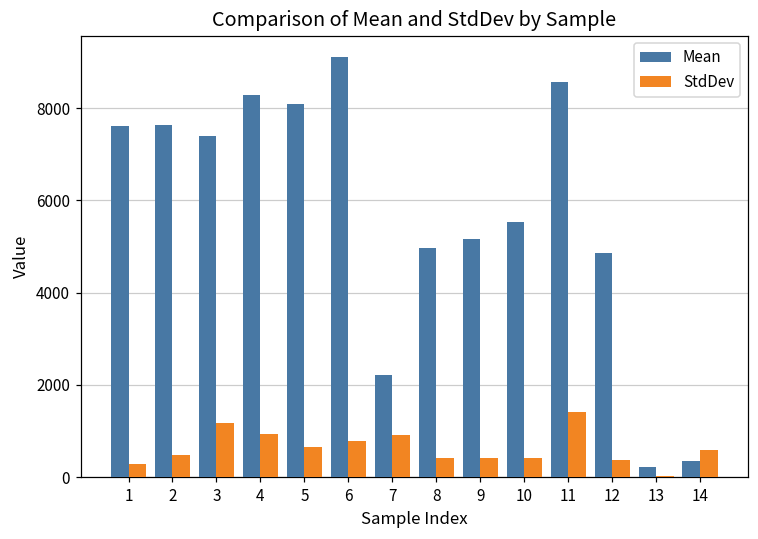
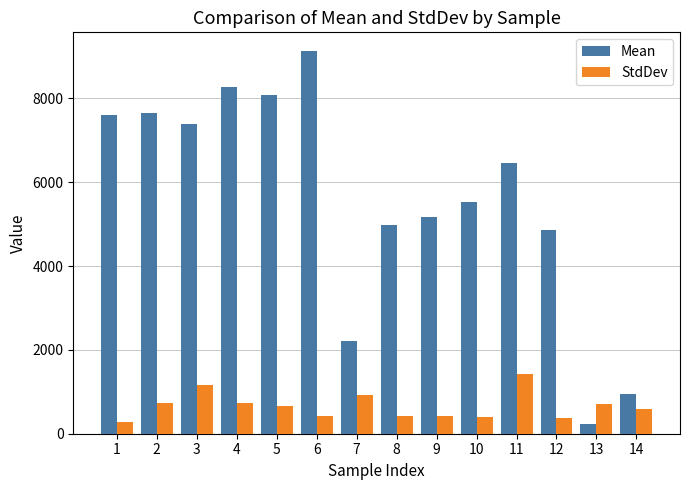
StdDev, 2: 500 -> 700
StdDev, 4: 900 -> 700
StdDev, 6: 800 -> 400
Mean, 11: 8600 -> 6500
StdDev, 13: 0 -> 700
Mean, 14: 400 -> 900
